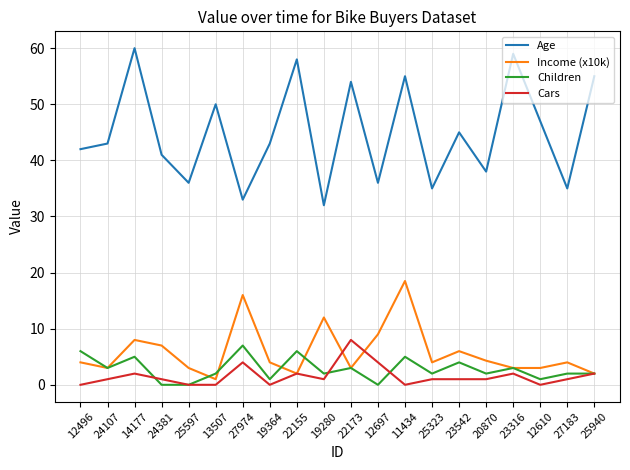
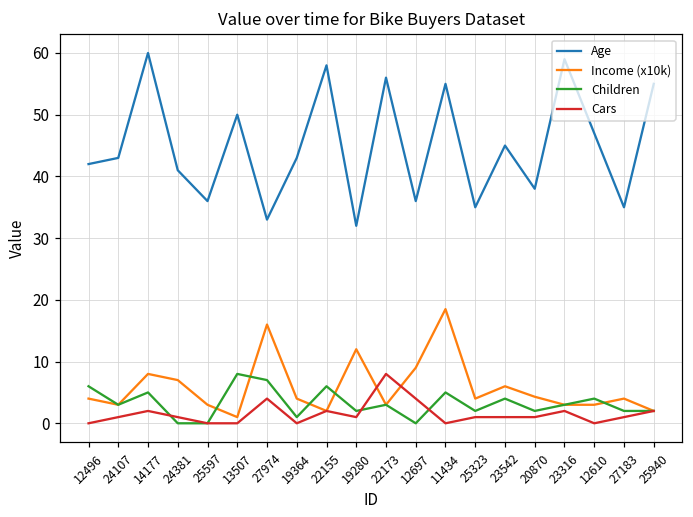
Children, 13507: 2 -> 8
Age, 22173: 54 -> 56
Children, 12610: 1 -> 4
